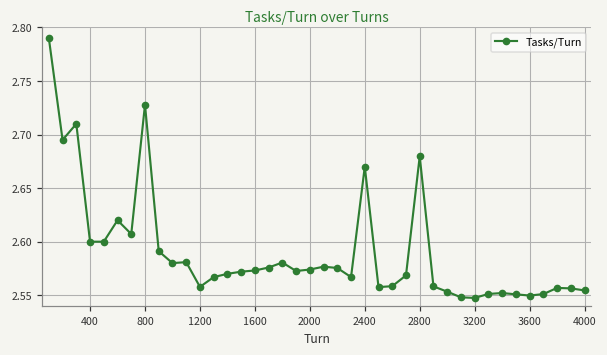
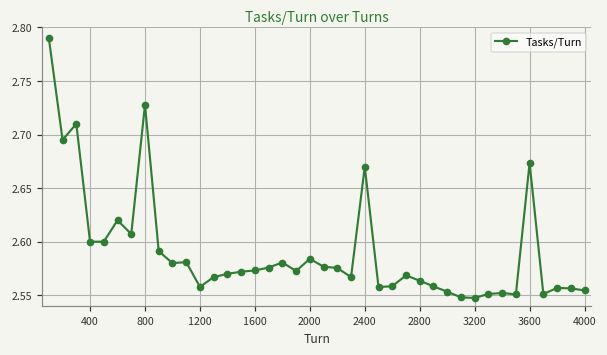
2000: 2.57 -> 2.58
2800: 2.68 -> 2.56
3600: 2.55 -> 2.67
